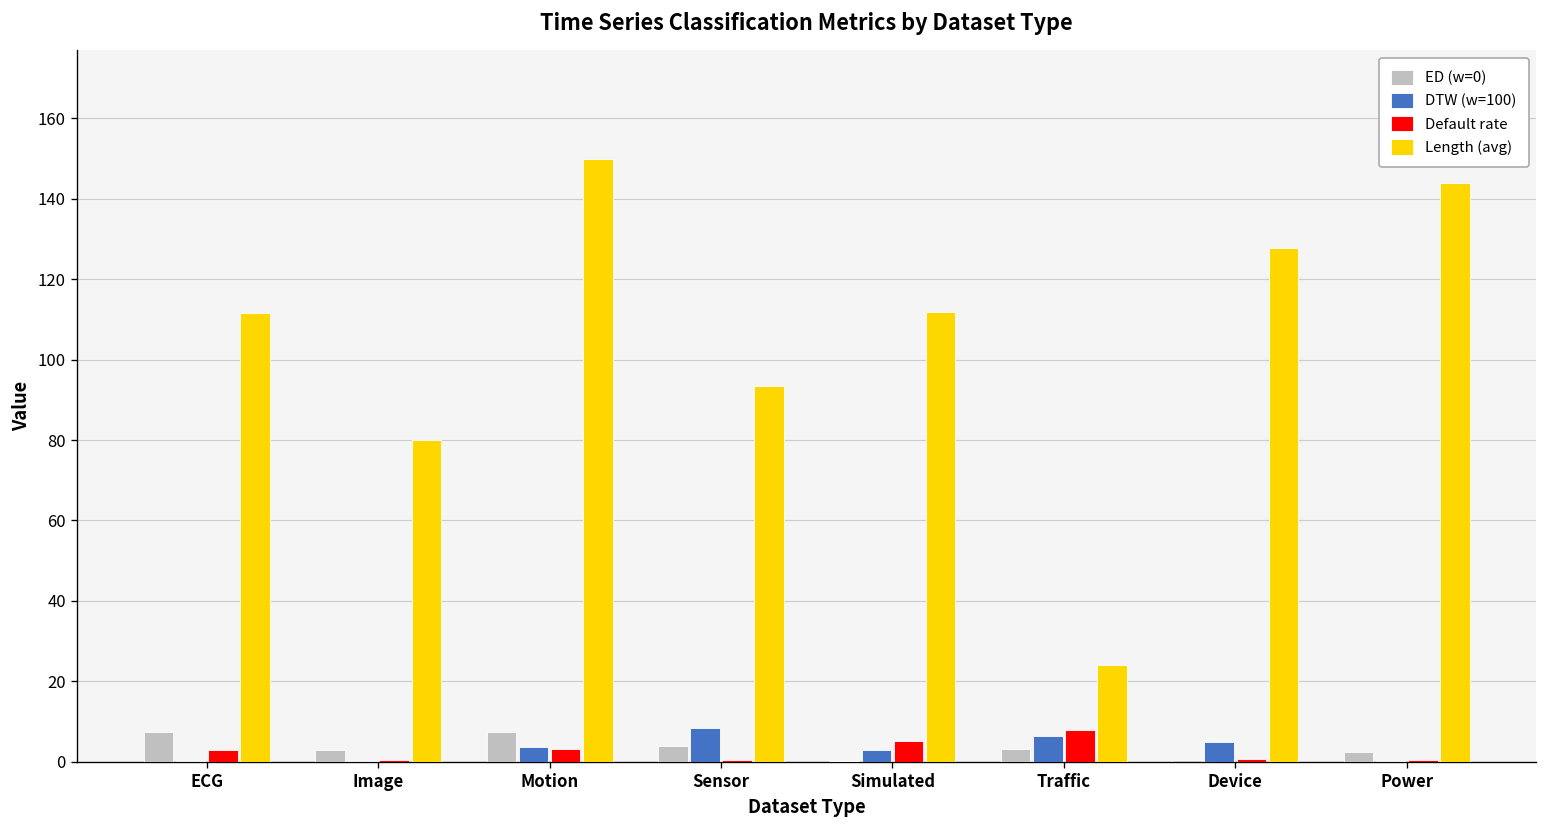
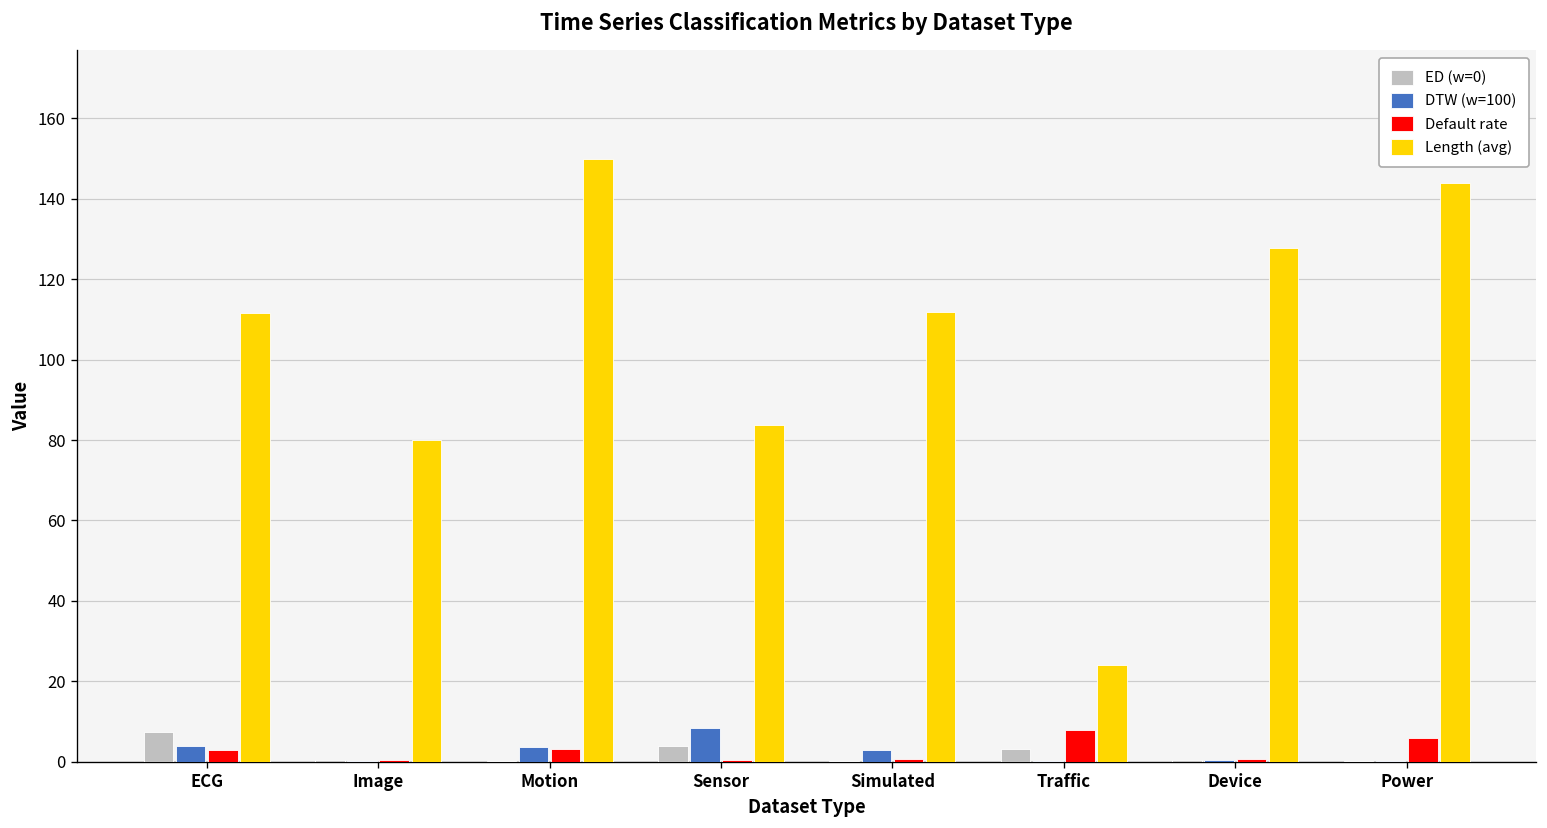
DTW (w=100), ECG: 0 -> 4
ED (w=0), Image: 3 -> 0
ED (w=0), Motion: 7 -> 0
Length (avg), Sensor: 94 -> 84
Default rate, Simulated: 5 -> 1
DTW (w=100), Traffic: 6 -> 0
DTW (w=100), Device: 5 -> 0
ED (w=0), Power: 3 -> 0
Default rate, Power: 1 -> 6
